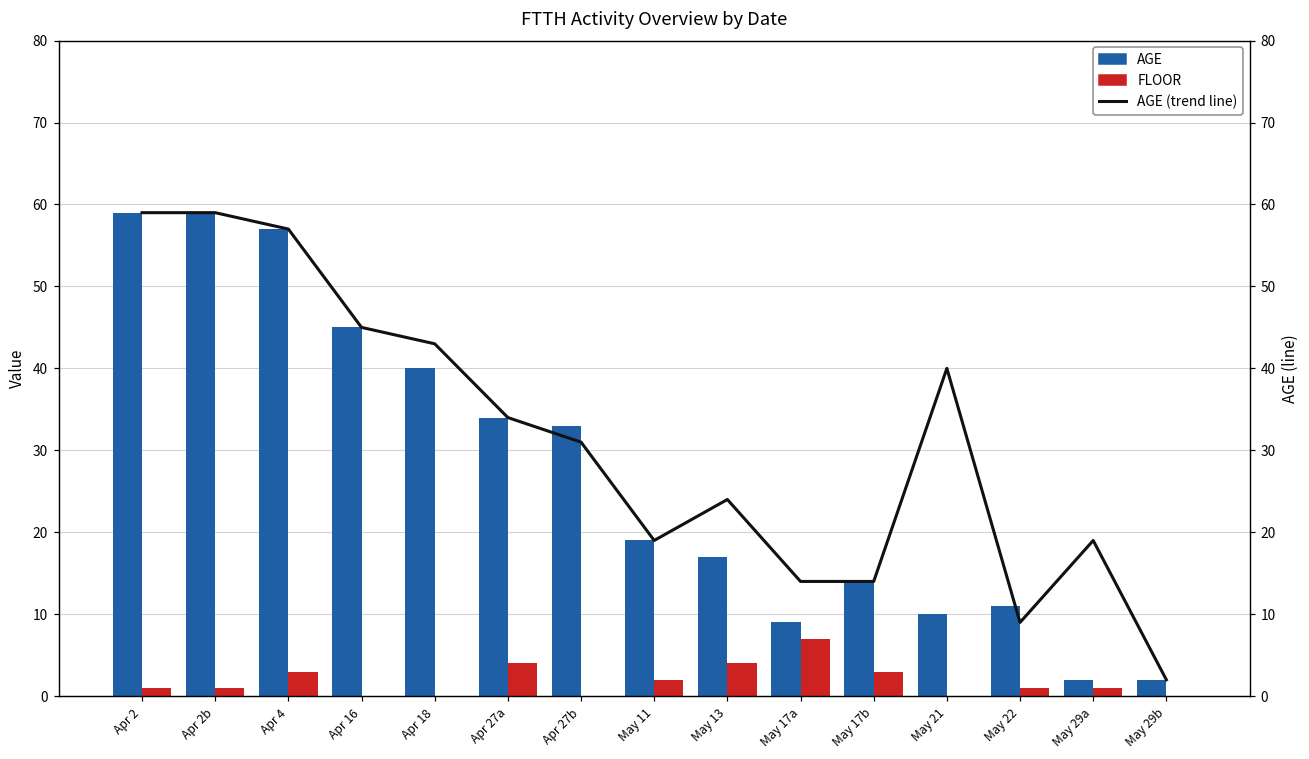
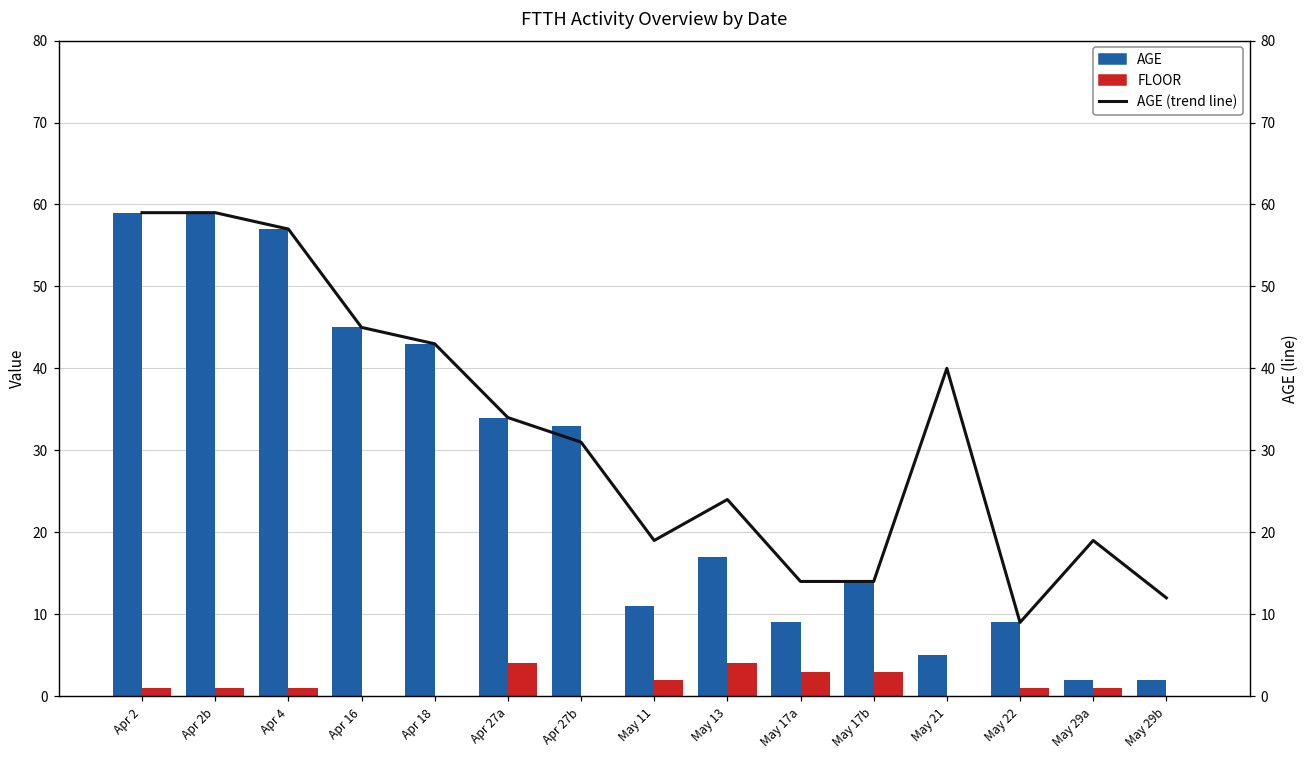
FLOOR, Apr 4: 3 -> 1
AGE, Apr 18: 40 -> 43
AGE, May 11: 19 -> 11
FLOOR, May 17a: 7 -> 3
AGE, May 21: 10 -> 5
AGE, May 22: 11 -> 9
AGE (trend line), May 29b: 2 -> 12
